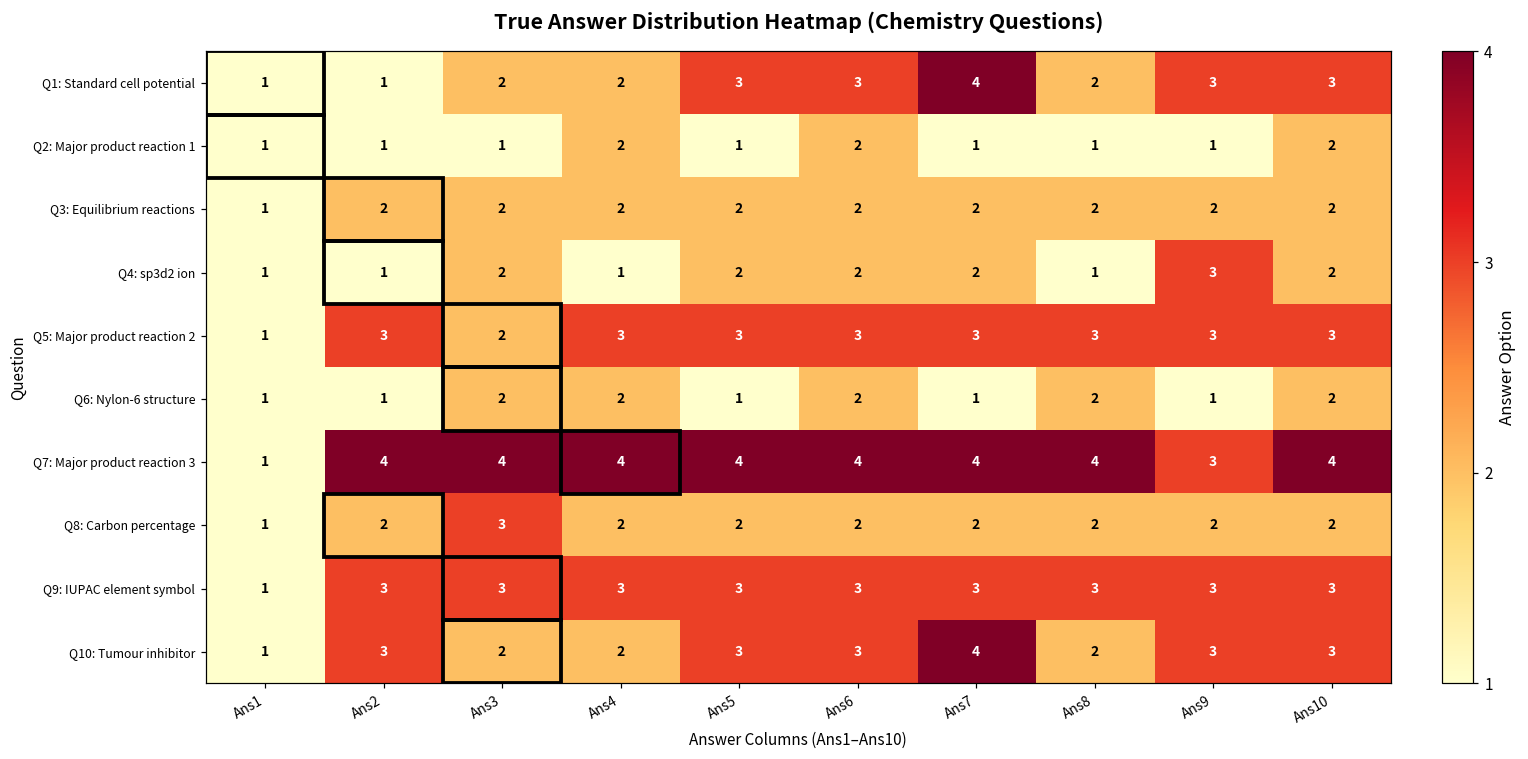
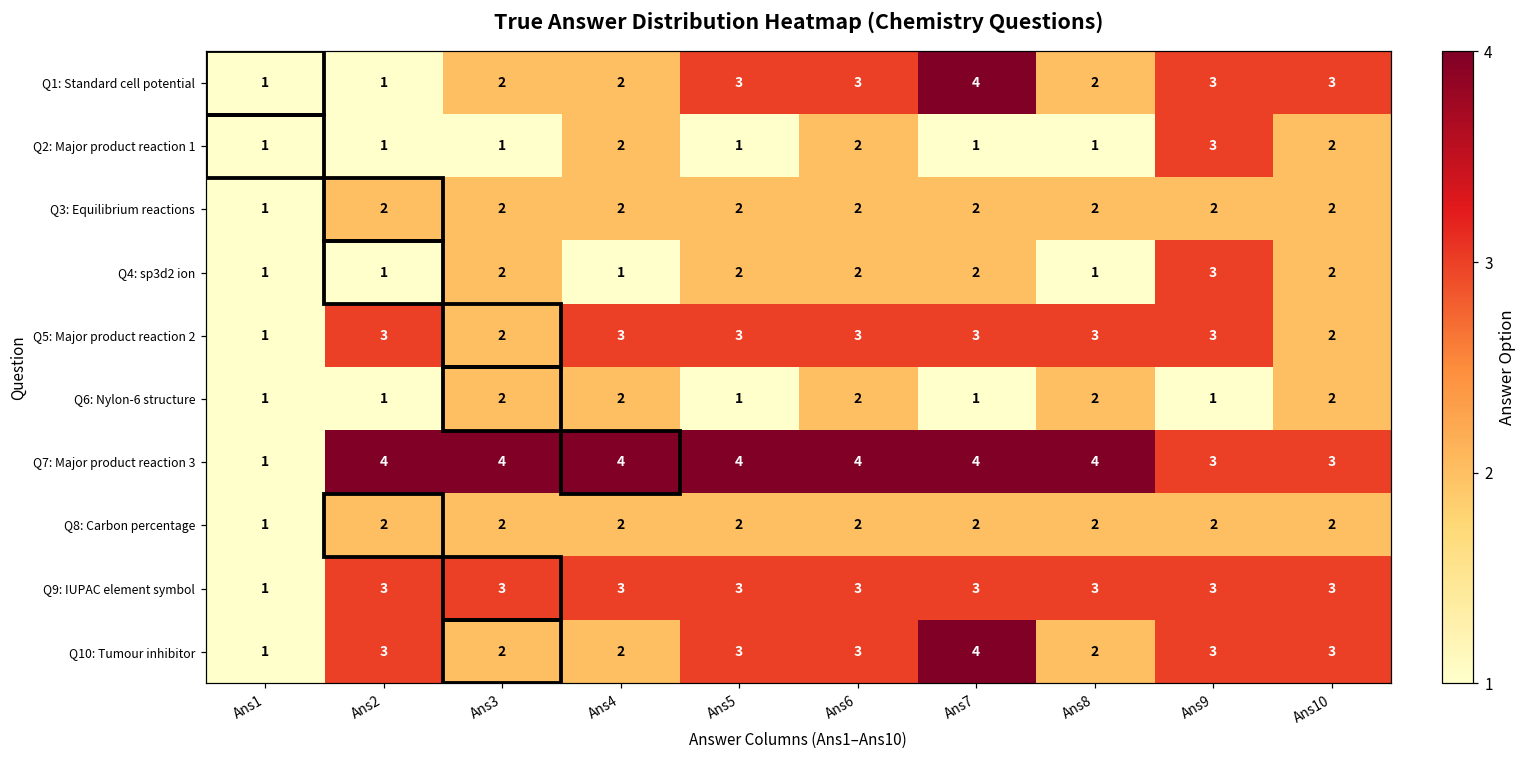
Q2: Major product reaction 1, Ans9: 1 -> 3
Q5: Major product reaction 2, Ans10: 3 -> 2
Q7: Major product reaction 3, Ans10: 4 -> 3
Q8: Carbon percentage, Ans3: 3 -> 2
